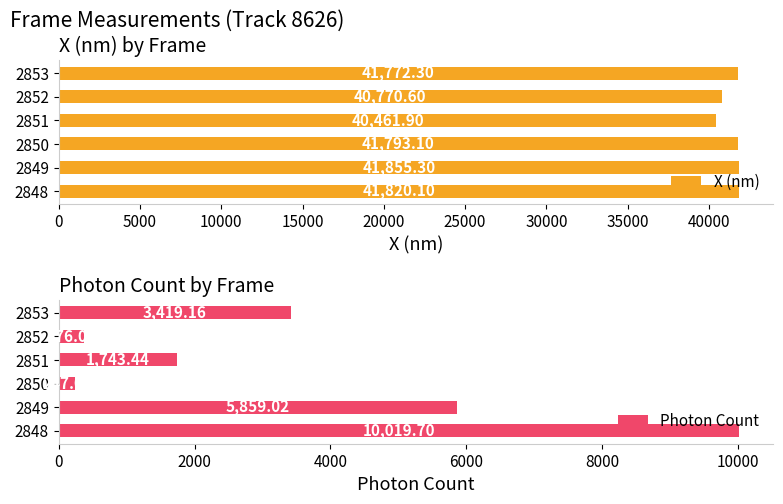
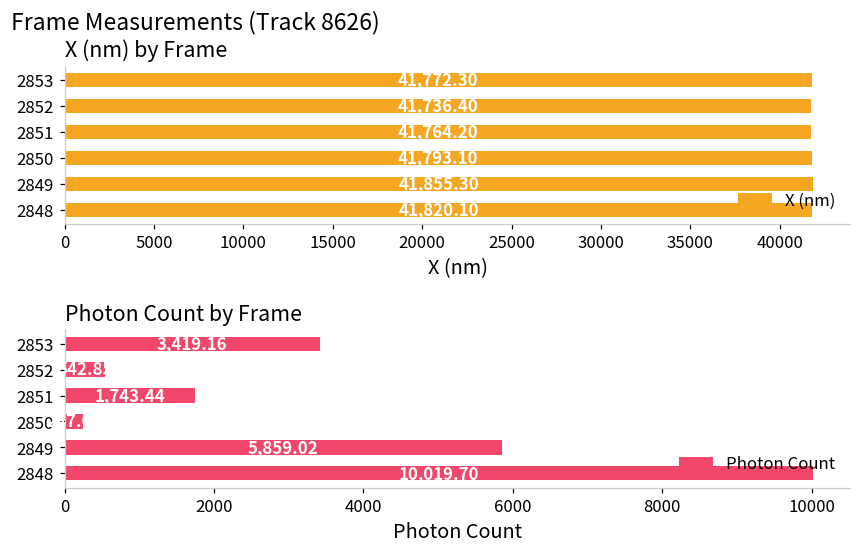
X (nm) by Frame, 2852: 40,770.60 -> 41,736.40
X (nm) by Frame, 2851: 40,461.90 -> 41,764.20
Photon Count by Frame, 2852: 400 -> 500
